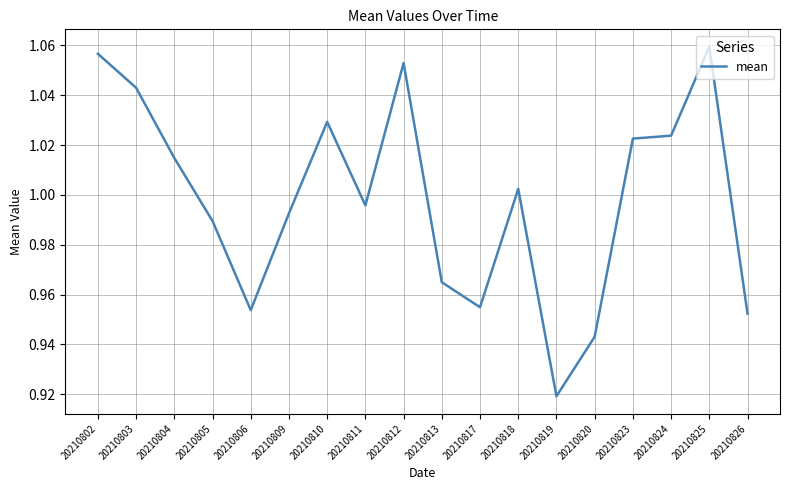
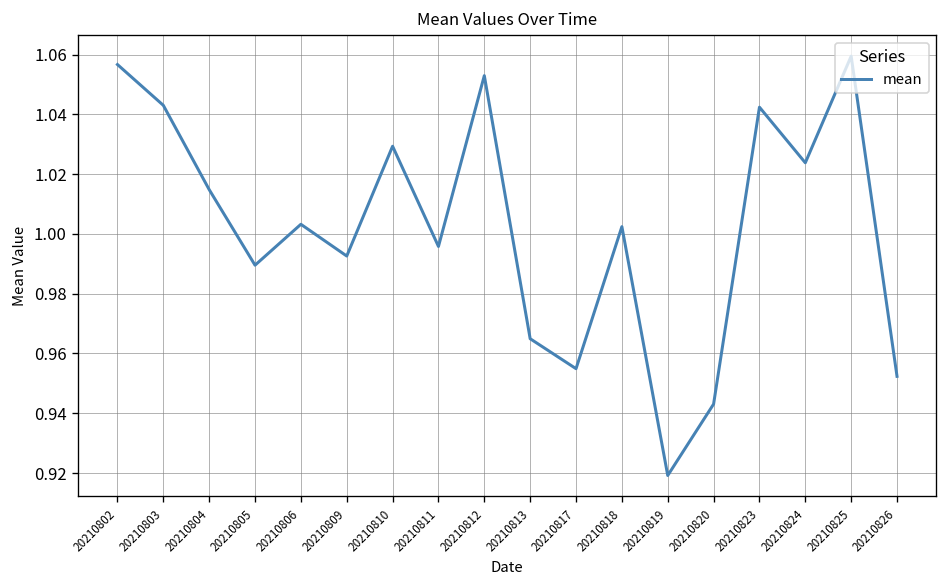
20210806: 0.954 -> 1.003
20210823: 1.023 -> 1.042
